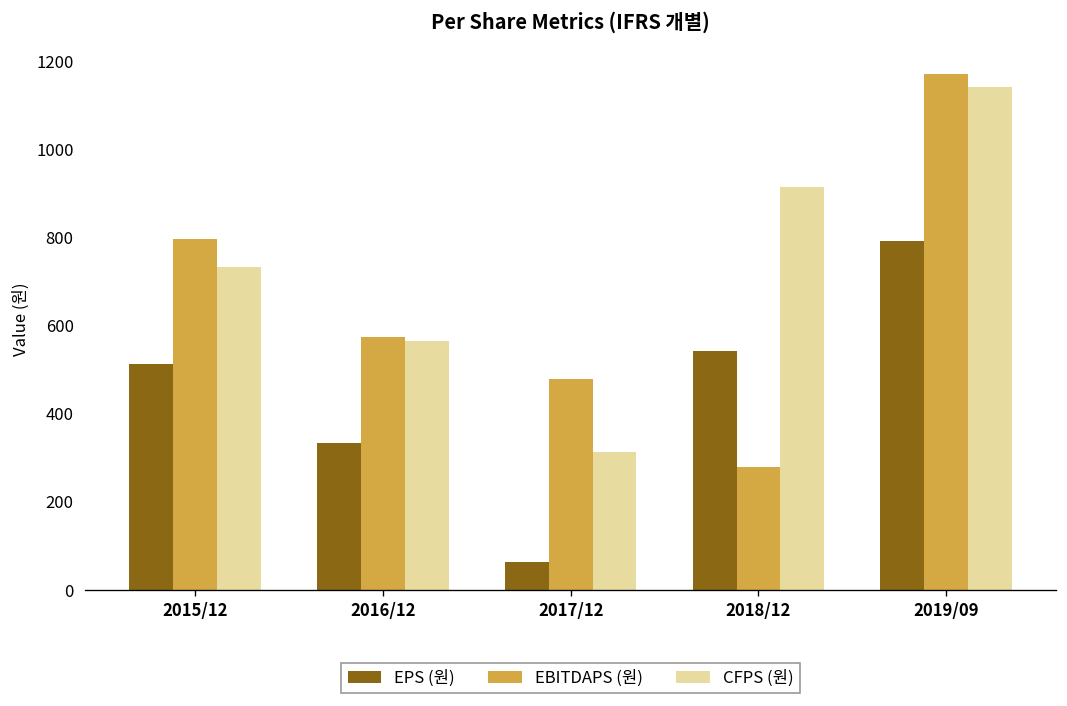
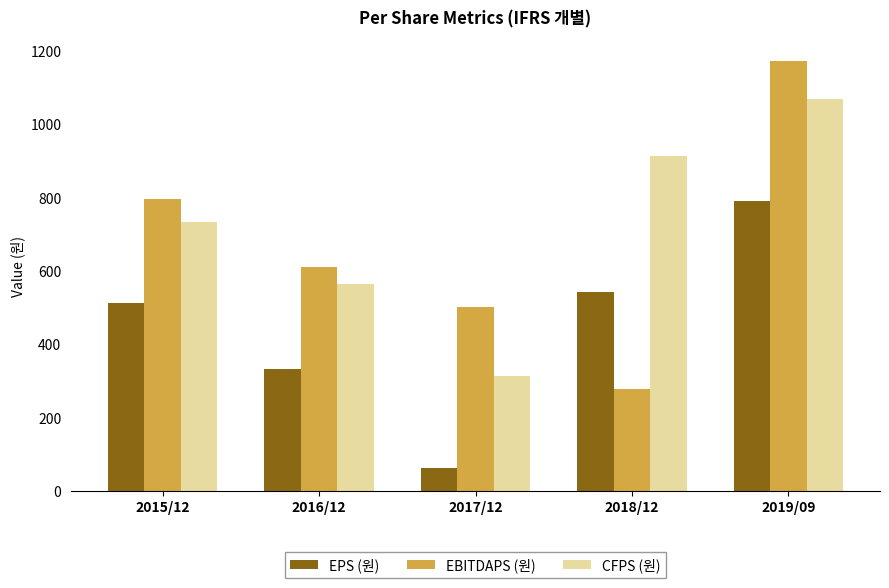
EBITDAPS (원), 2016/12: 570 -> 610
EBITDAPS (원), 2017/12: 480 -> 500
CFPS (원), 2019/09: 1140 -> 1070
